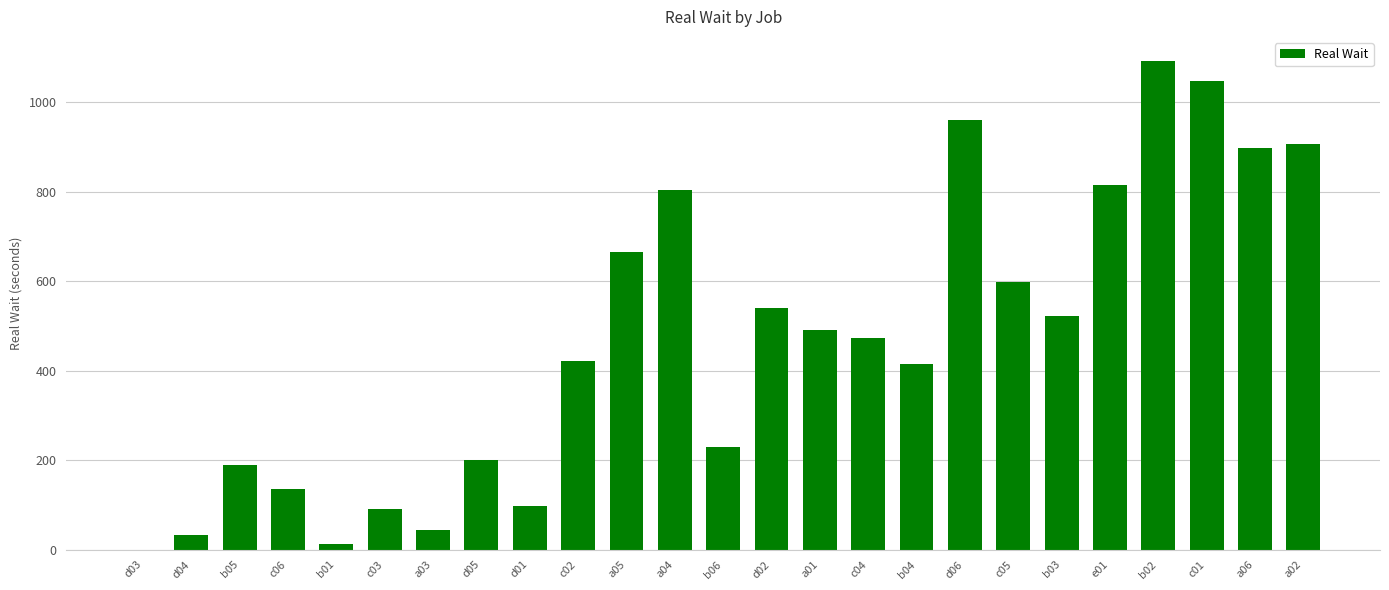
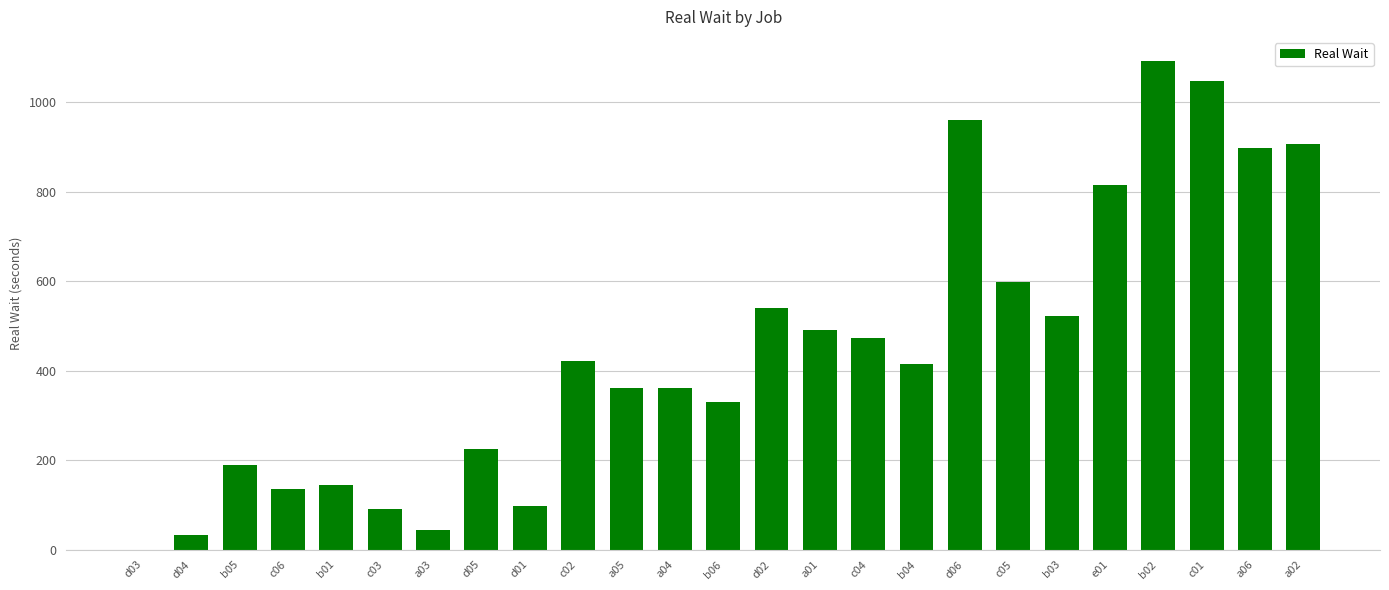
b01: 10 -> 150
d05: 200 -> 220
a05: 660 -> 360
a04: 800 -> 360
b06: 230 -> 330
